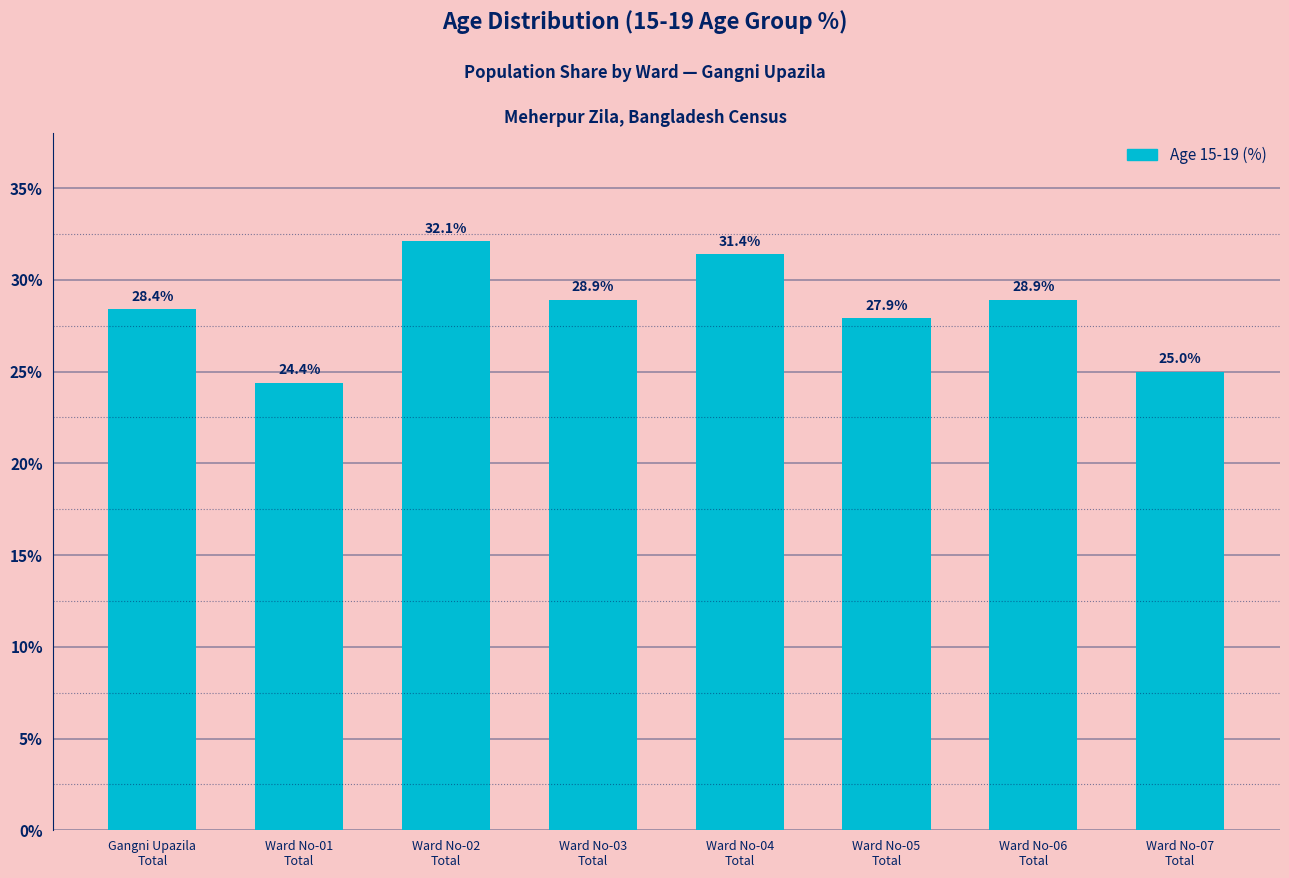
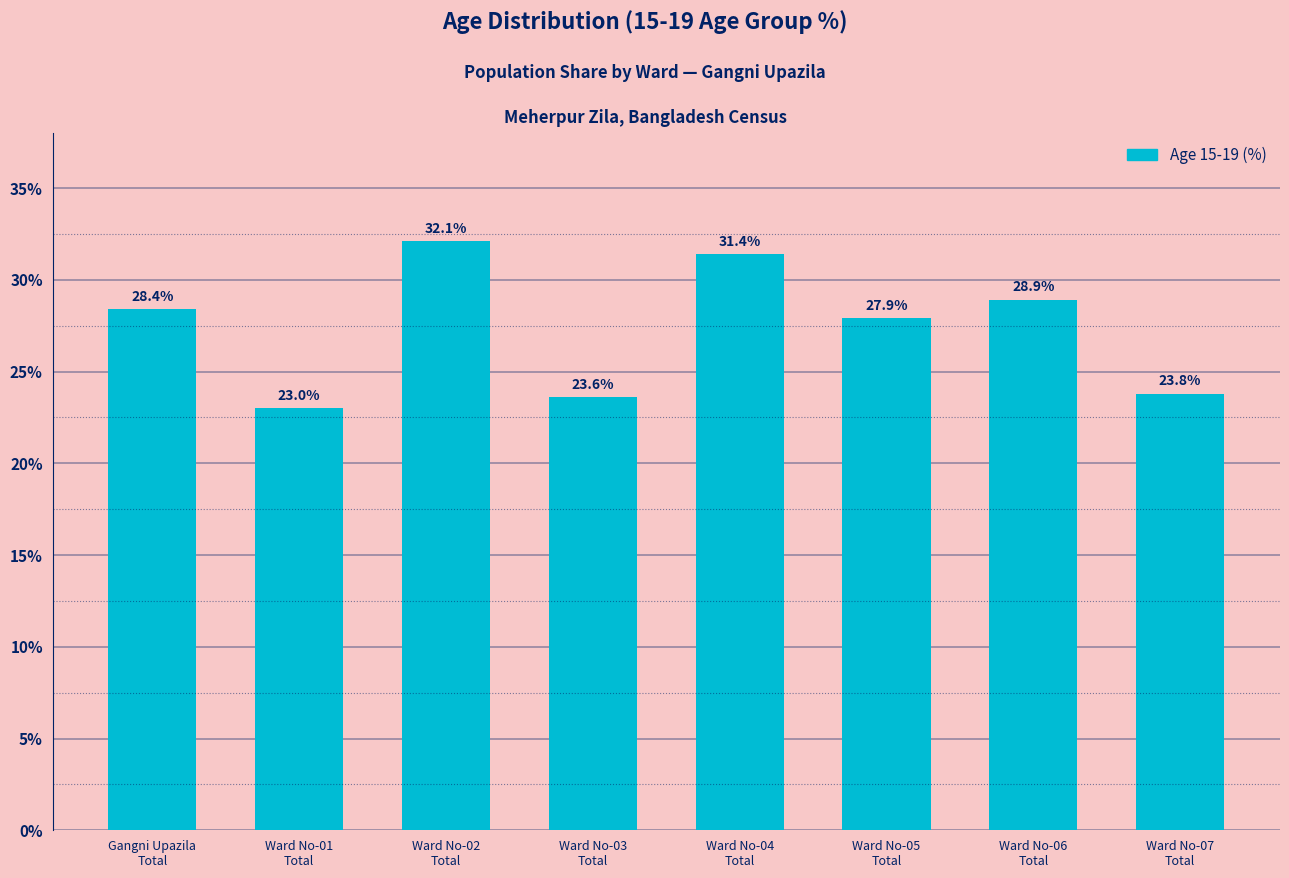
Ward No-01 Total: 24.4% -> 23.0%
Ward No-03 Total: 28.9% -> 23.6%
Ward No-07 Total: 25.0% -> 23.8%
